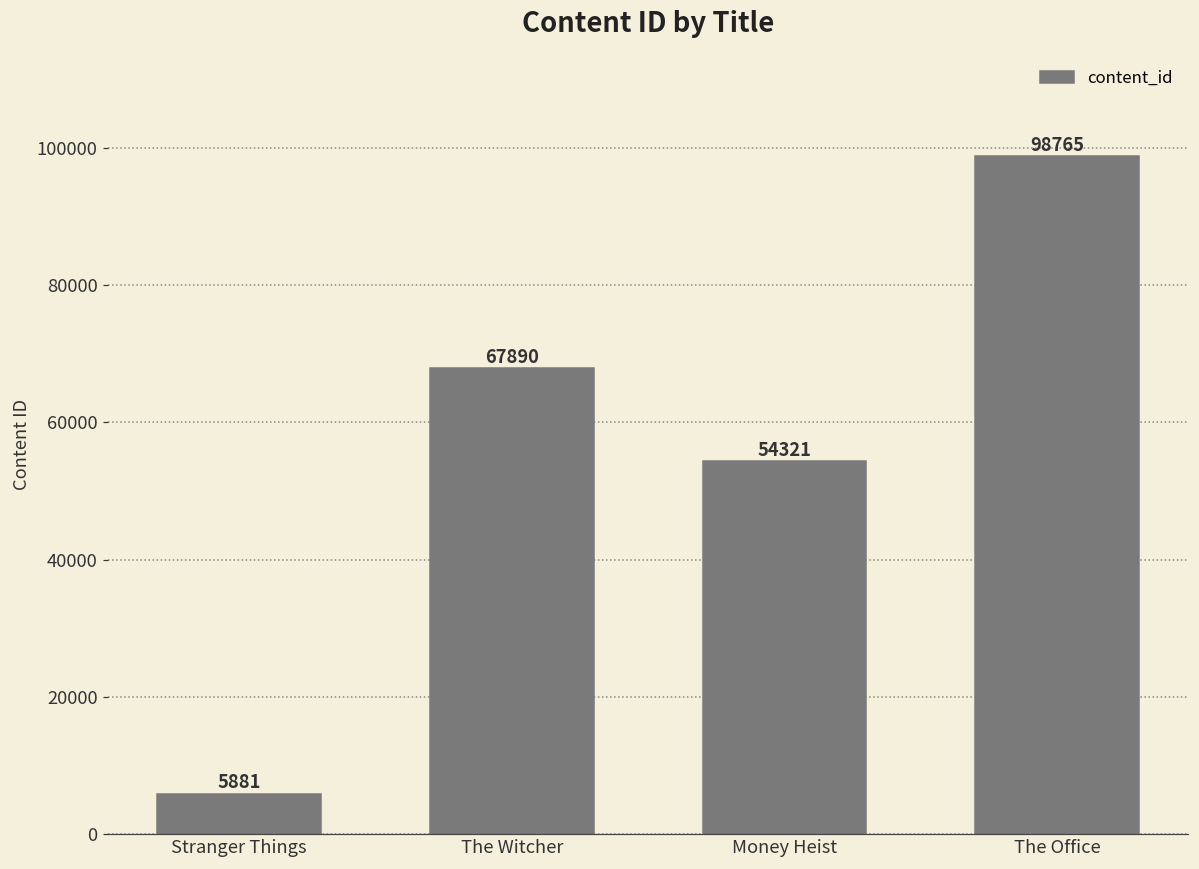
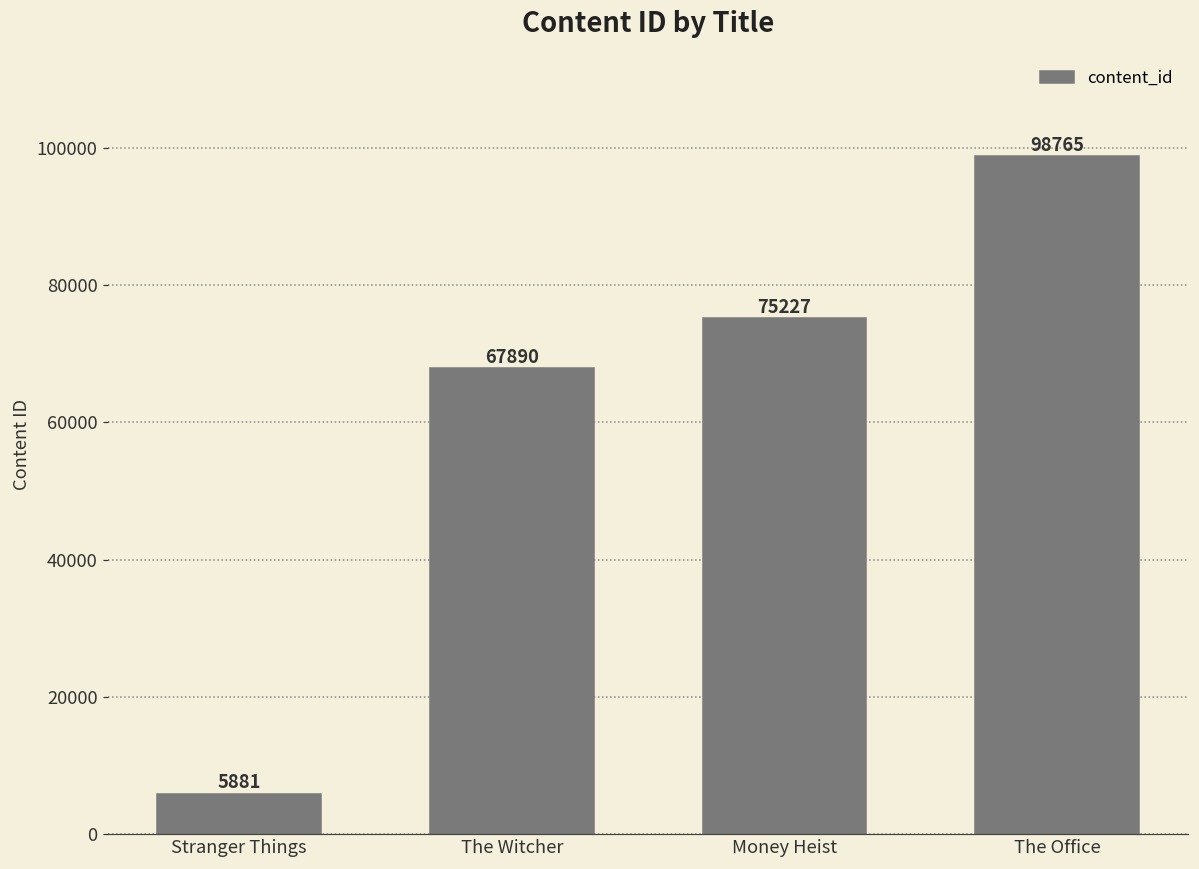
Money Heist: 54321 -> 75227
